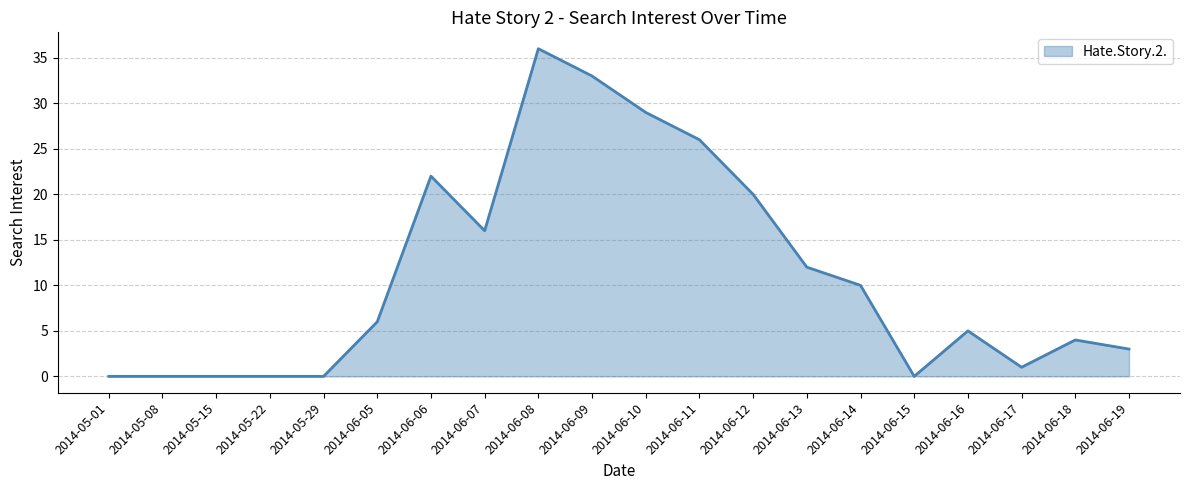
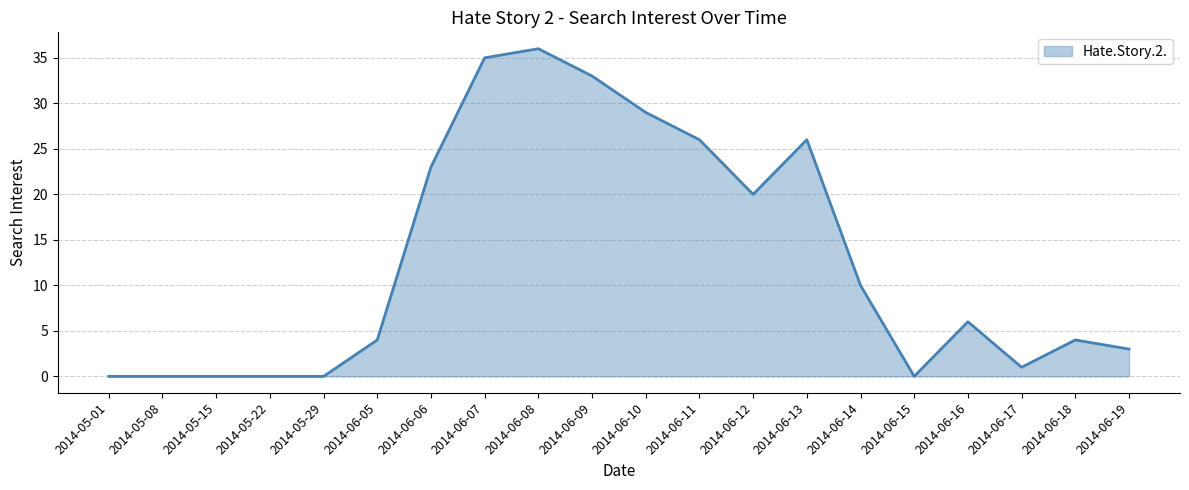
2014-06-05: 6 -> 4
2014-06-06: 22 -> 23
2014-06-07: 16 -> 35
2014-06-13: 12 -> 26
2014-06-16: 5 -> 6
